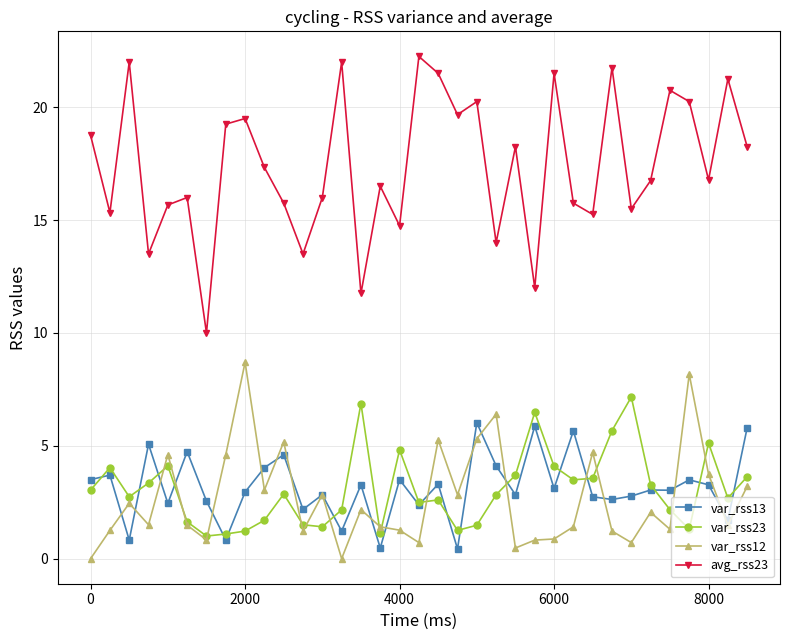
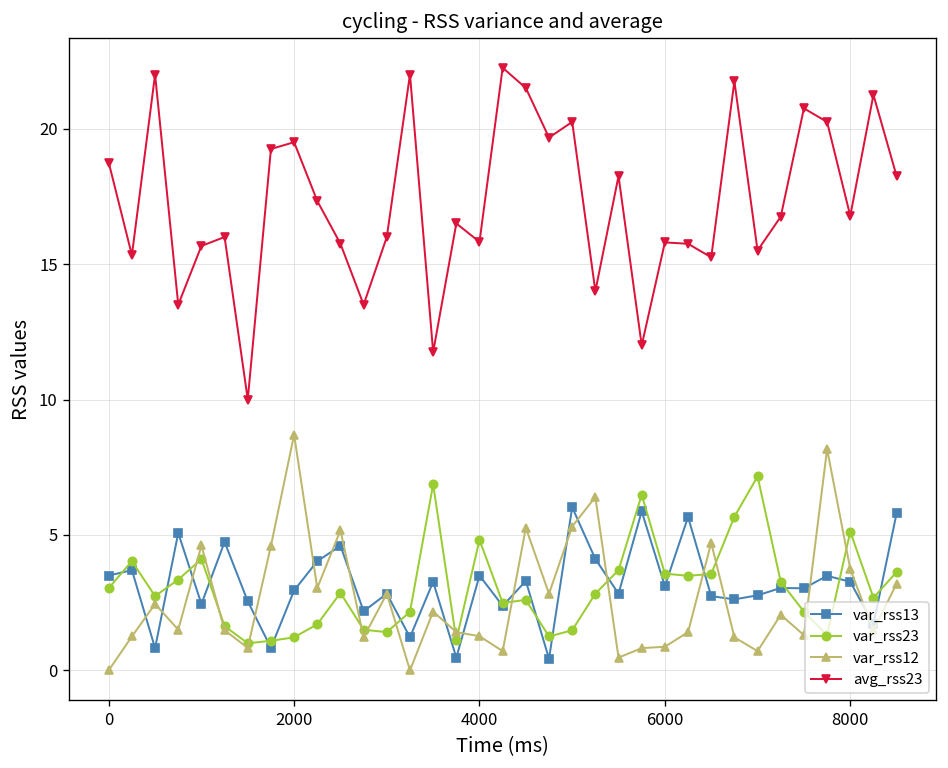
avg_rss23, 4000: 14.8 -> 15.8
var_rss23, 6000: 4.1 -> 3.6
avg_rss23, 6000: 21.5 -> 15.8
